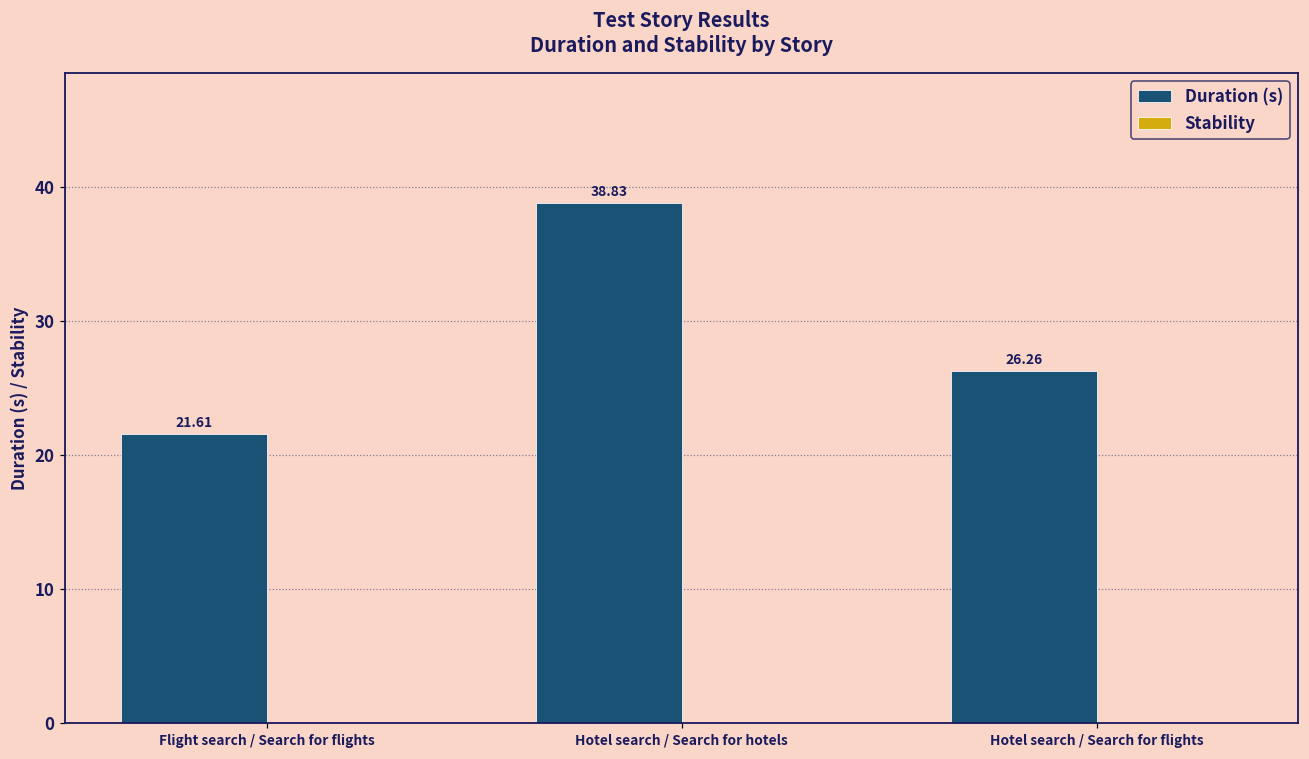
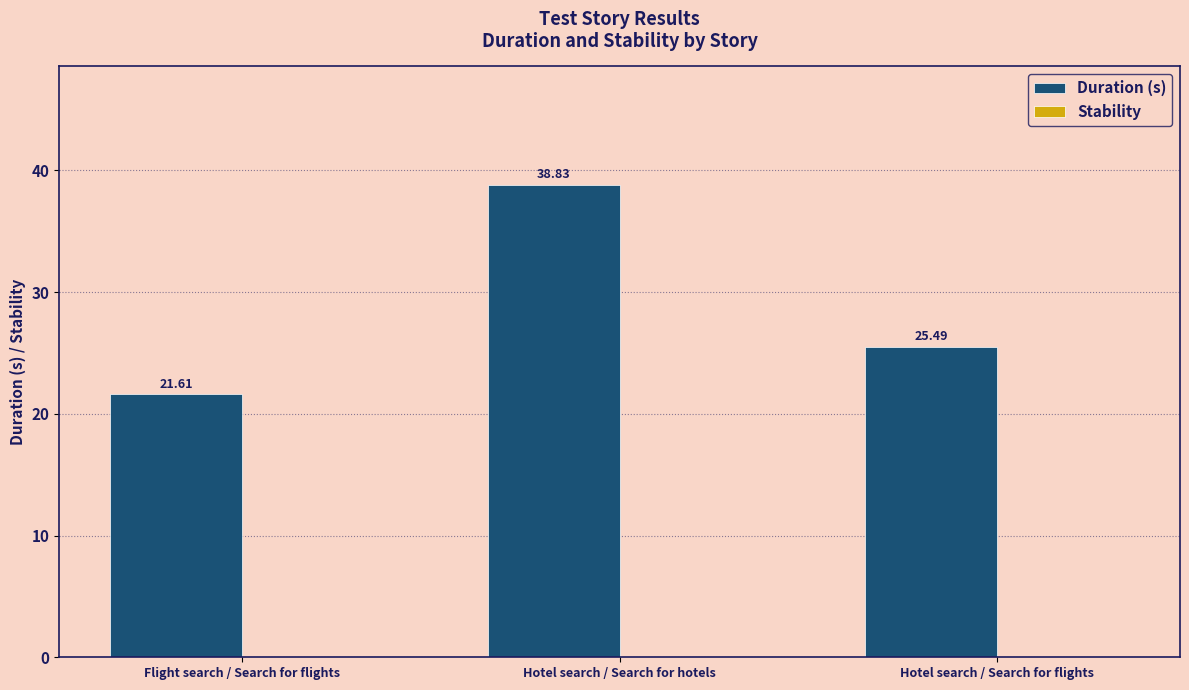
Duration (s), Hotel search / Search for flights: 26.26 -> 25.49
